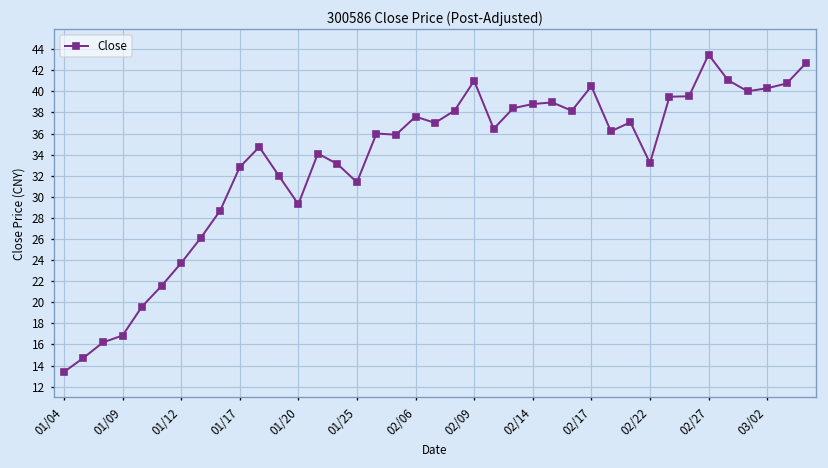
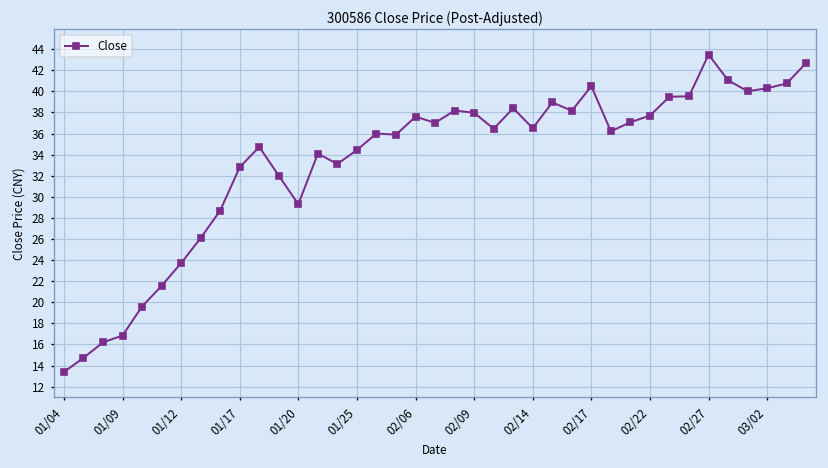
01/25: 31 -> 34
02/09: 41 -> 38
02/14: 39 -> 37
02/22: 33 -> 38
